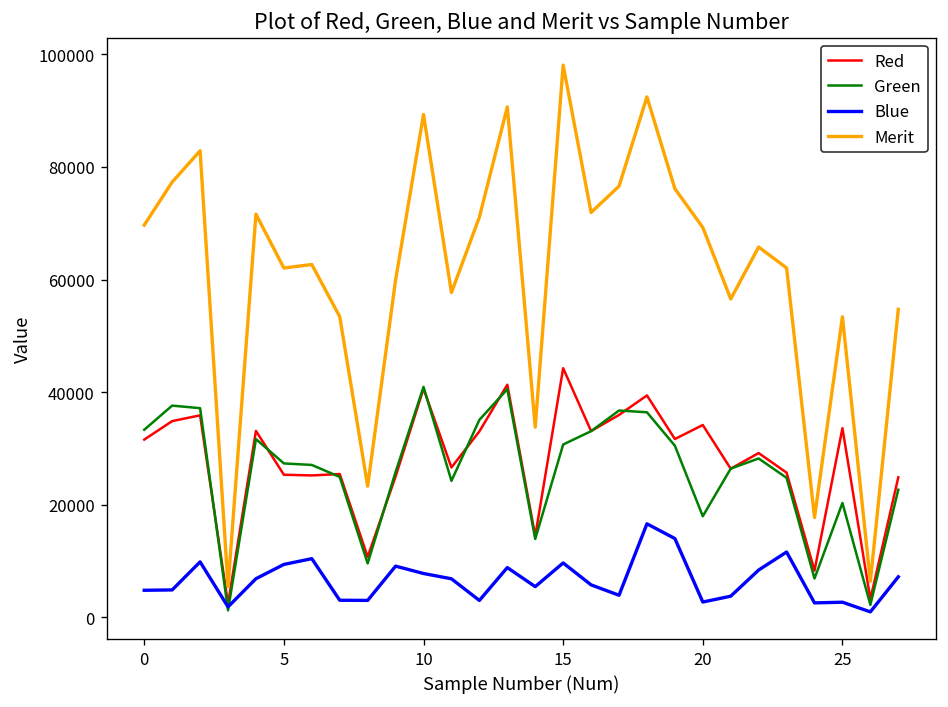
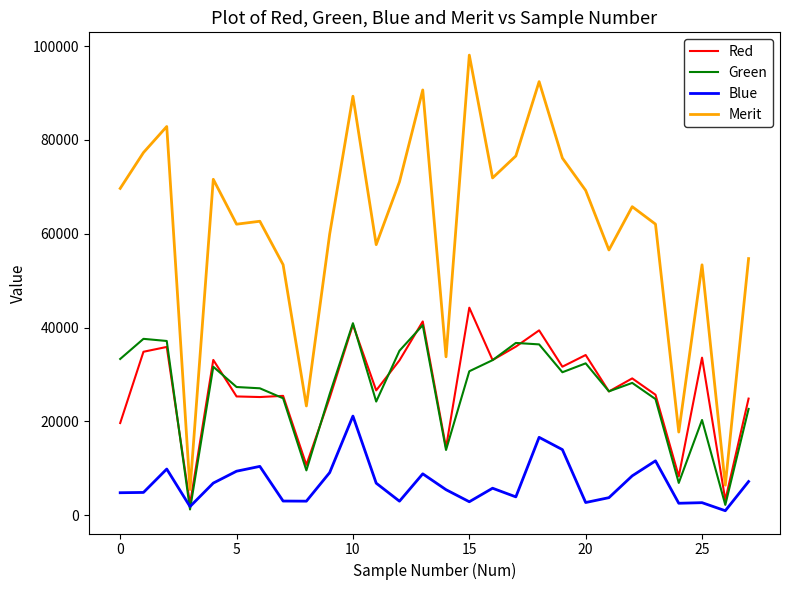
Red, 0: 32000 -> 20000
Blue, 10: 8000 -> 21000
Blue, 15: 10000 -> 3000
Green, 20: 18000 -> 32000
